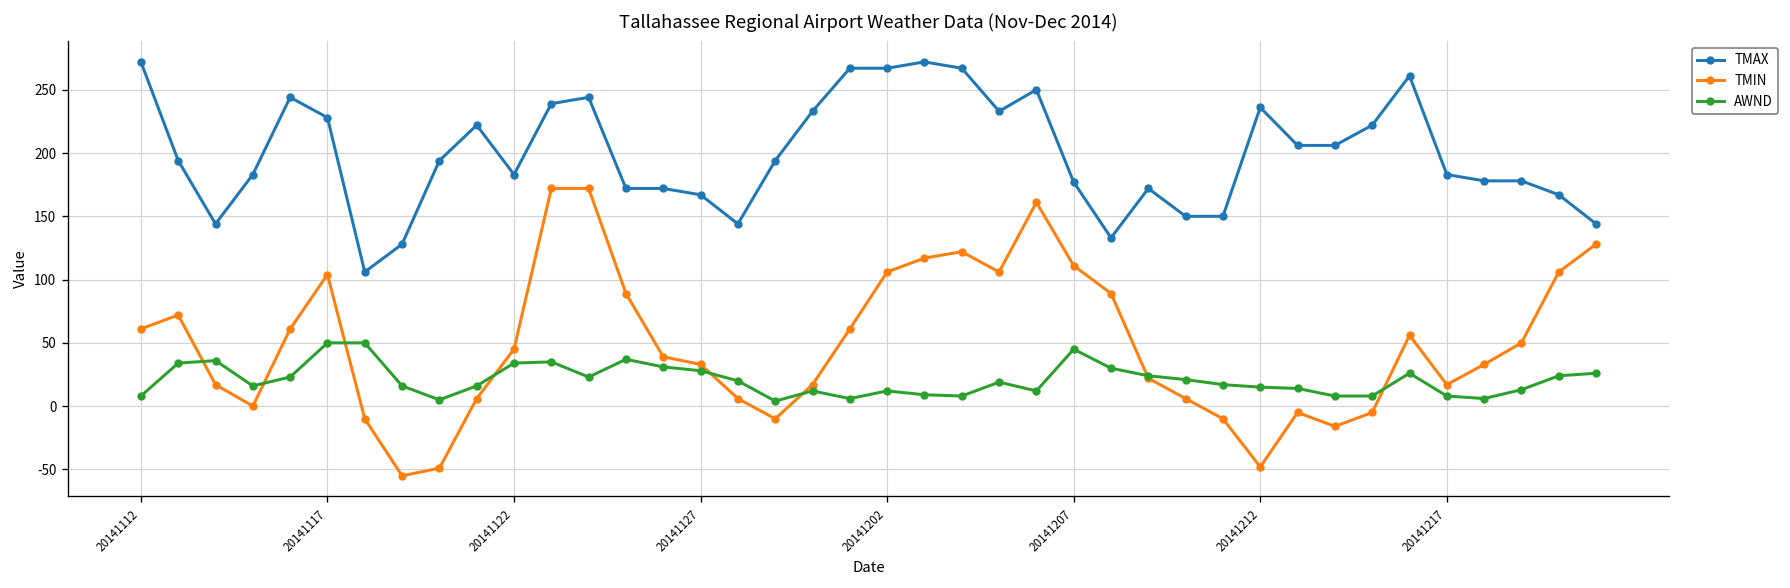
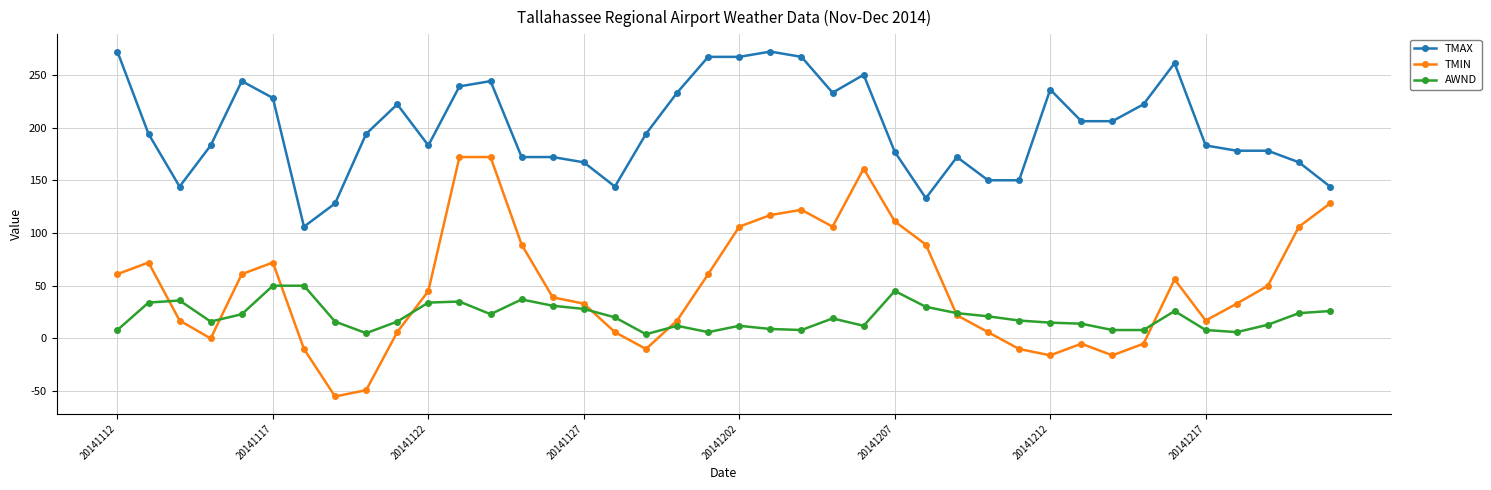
TMIN, 20141117: 104 -> 72
TMIN, 20141212: -48 -> -16
